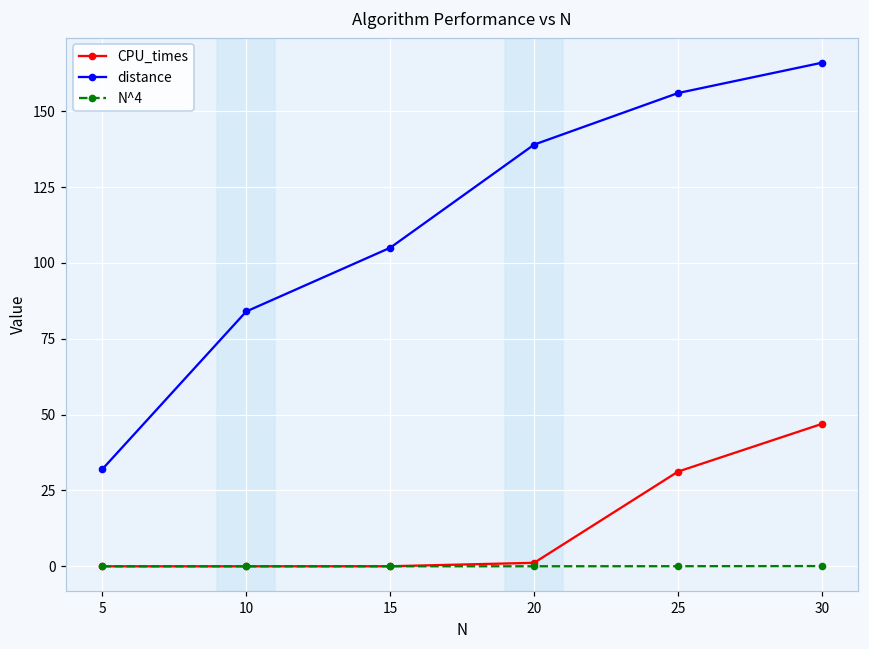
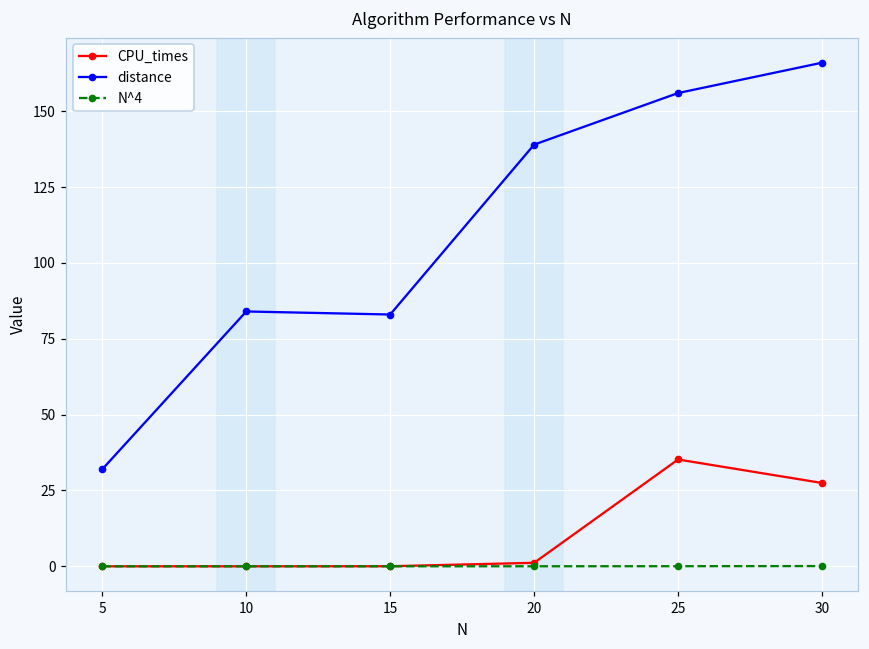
distance, 15: 105 -> 83
CPU_times, 25: 31 -> 35
CPU_times, 30: 47 -> 27
